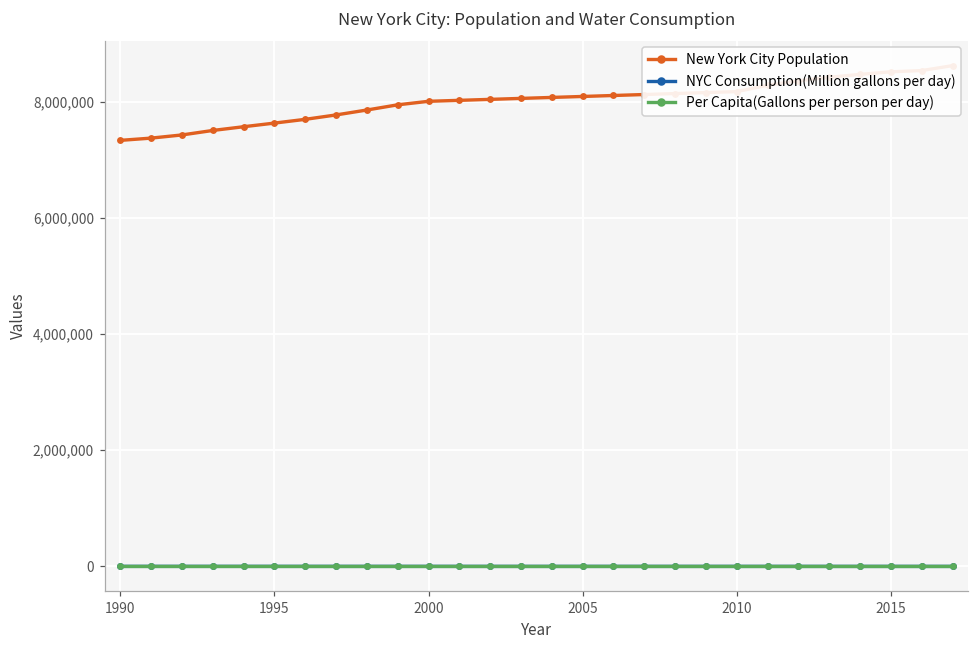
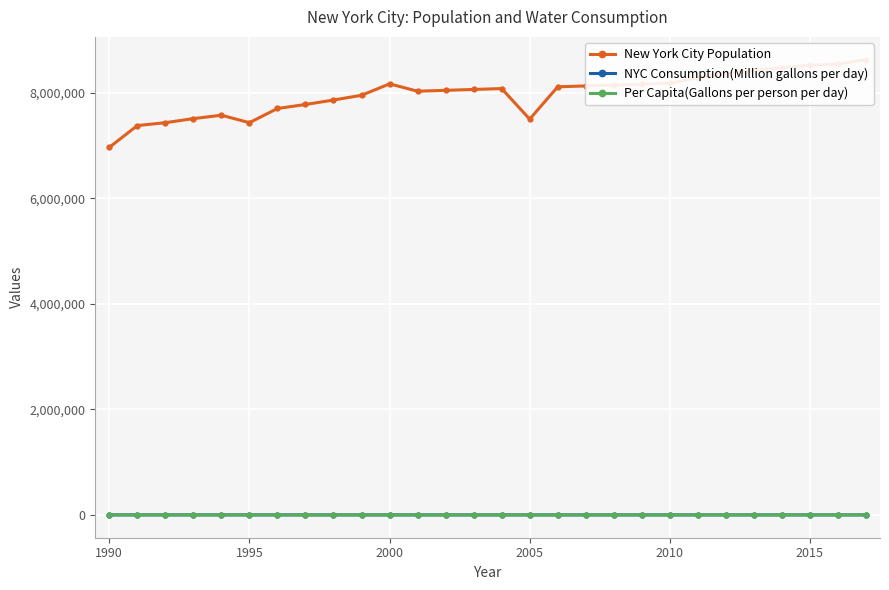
New York City Population, 1990: 7,300,000 -> 7,000,000
New York City Population, 1995: 7,600,000 -> 7,400,000
New York City Population, 2000: 8,000,000 -> 8,200,000
New York City Population, 2005: 8,100,000 -> 7,500,000
